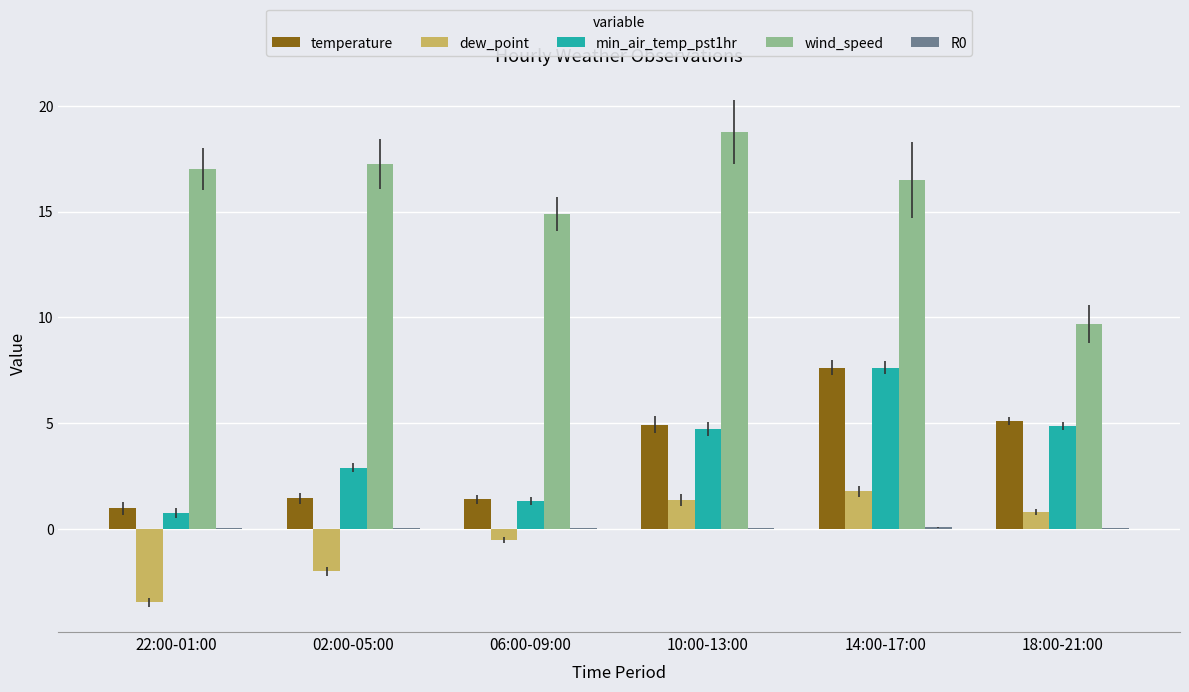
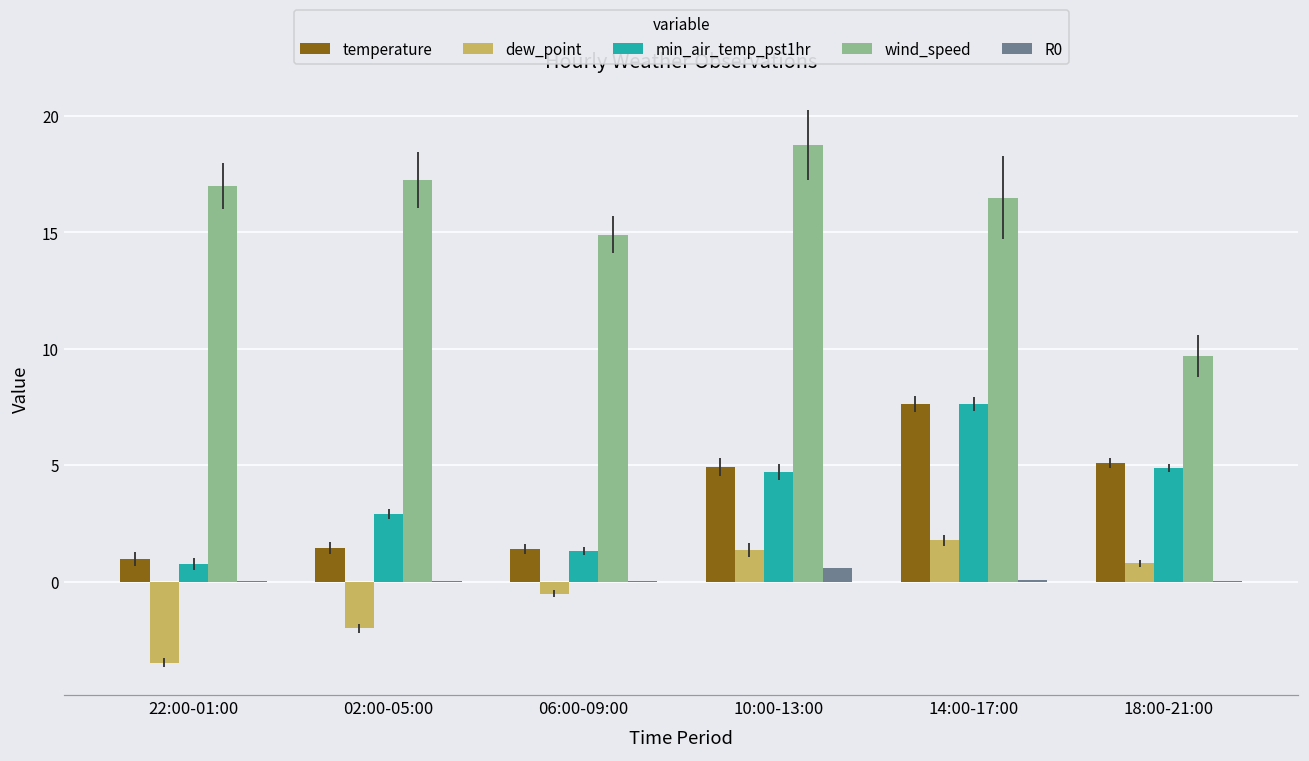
R0, 10:00-13:00: 0.0 -> 0.6
